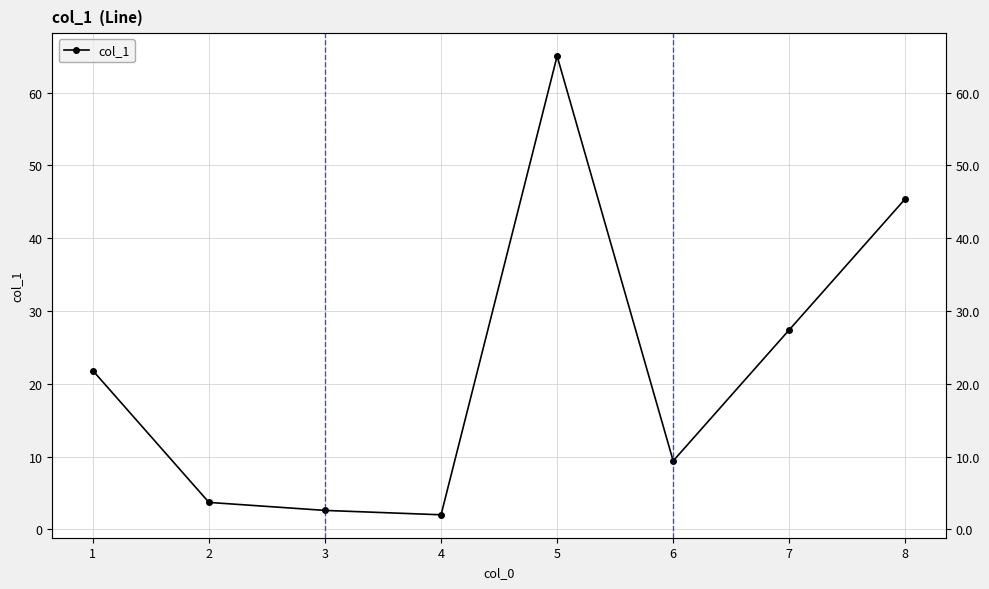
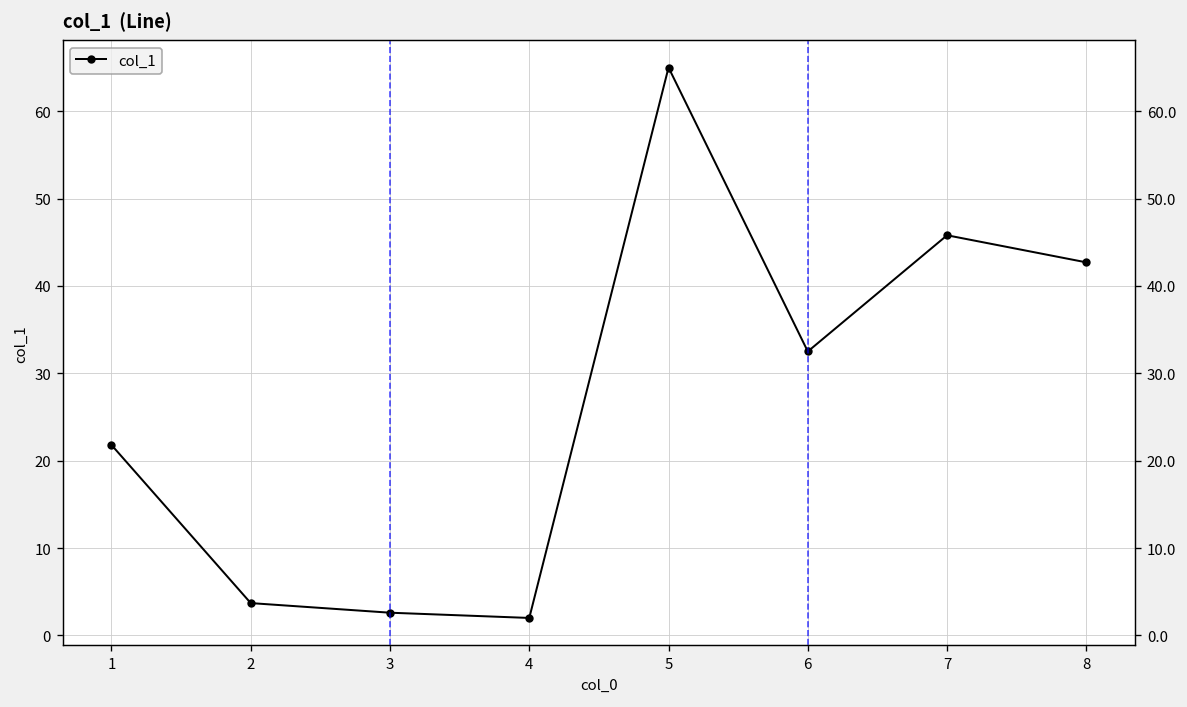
6: 9 -> 33
7: 27 -> 46
8: 45 -> 43
